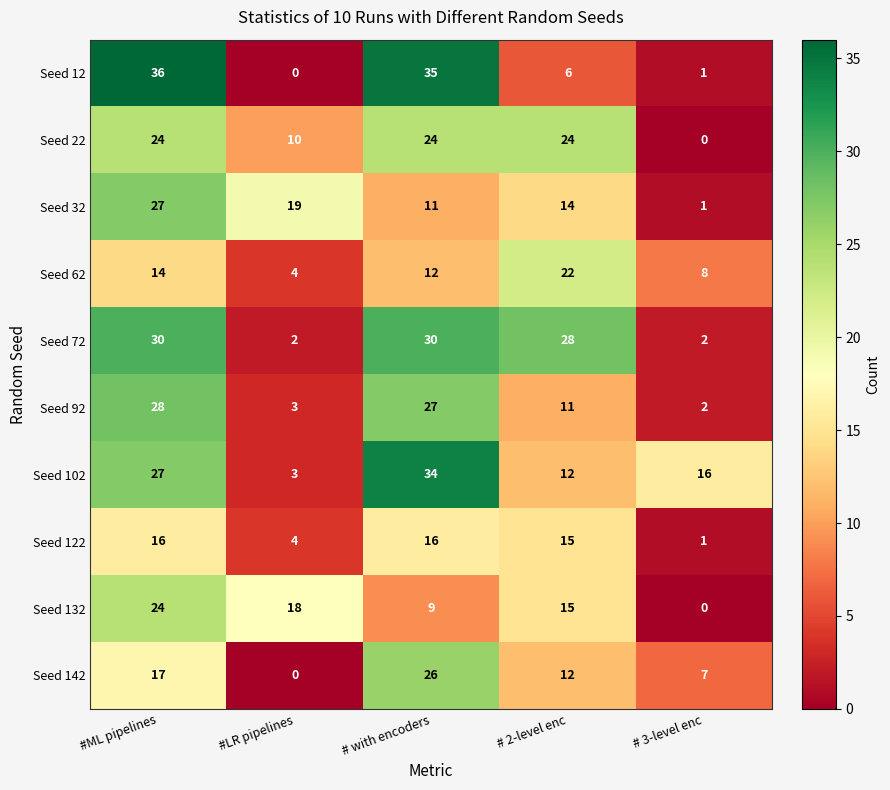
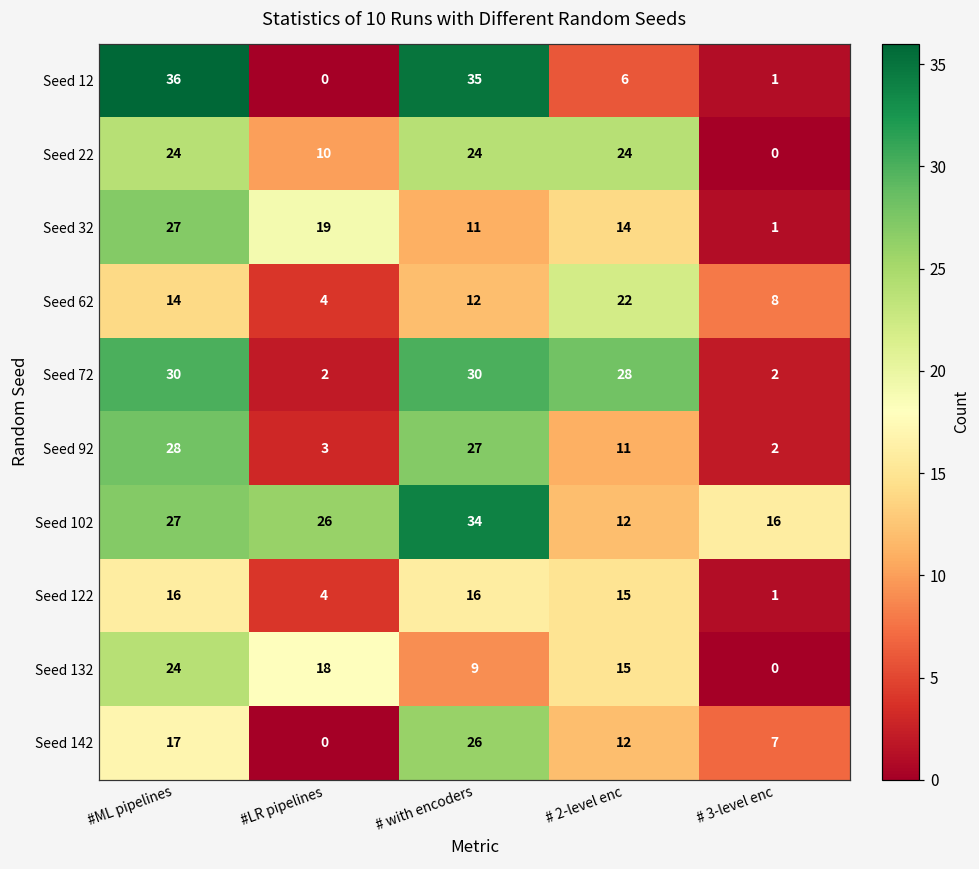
Seed 102, #LR pipelines: 3 -> 26
